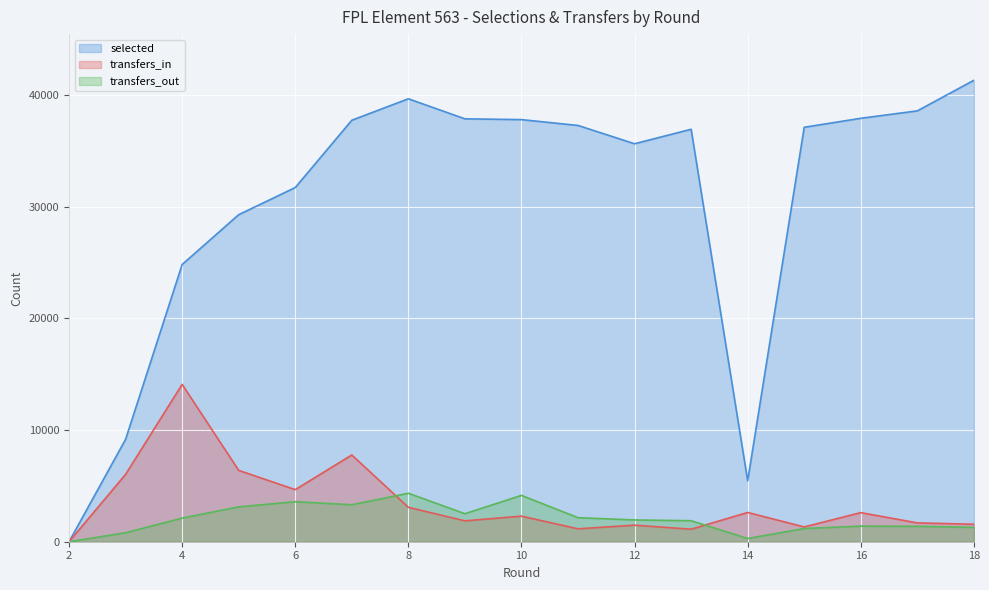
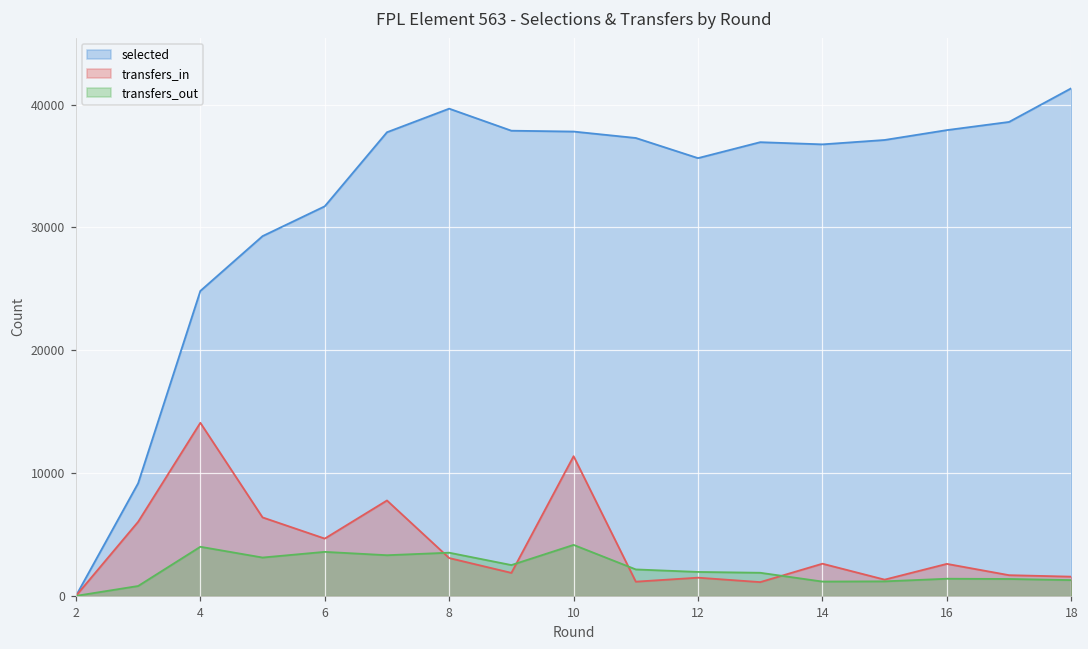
transfers_out, 4: 2100 -> 4000
transfers_out, 8: 4300 -> 3500
transfers_in, 10: 2300 -> 11400
selected, 14: 5500 -> 36800
transfers_out, 14: 300 -> 1200
